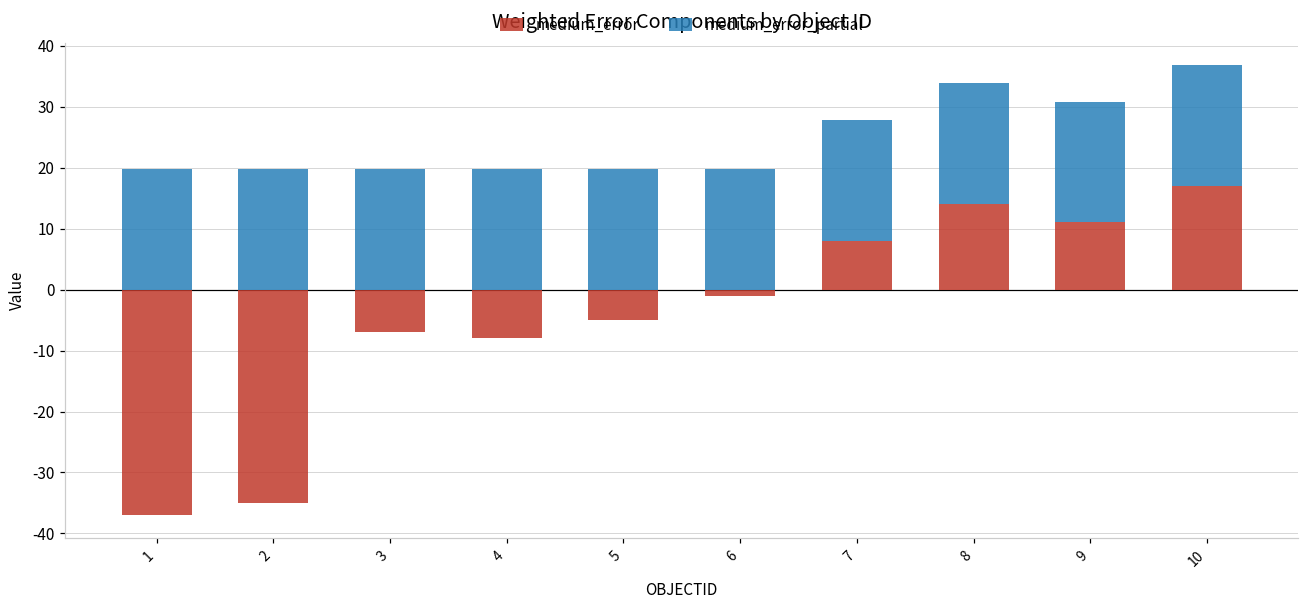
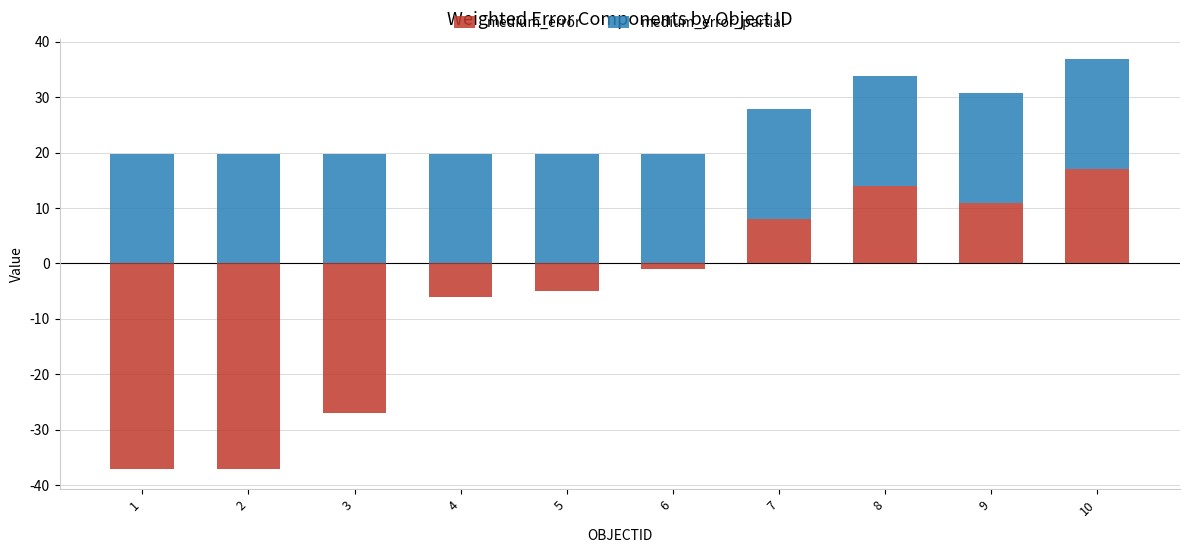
medium_error, 2: -35 -> -37
medium_error, 3: -7 -> -27
medium_error, 4: -8 -> -6
